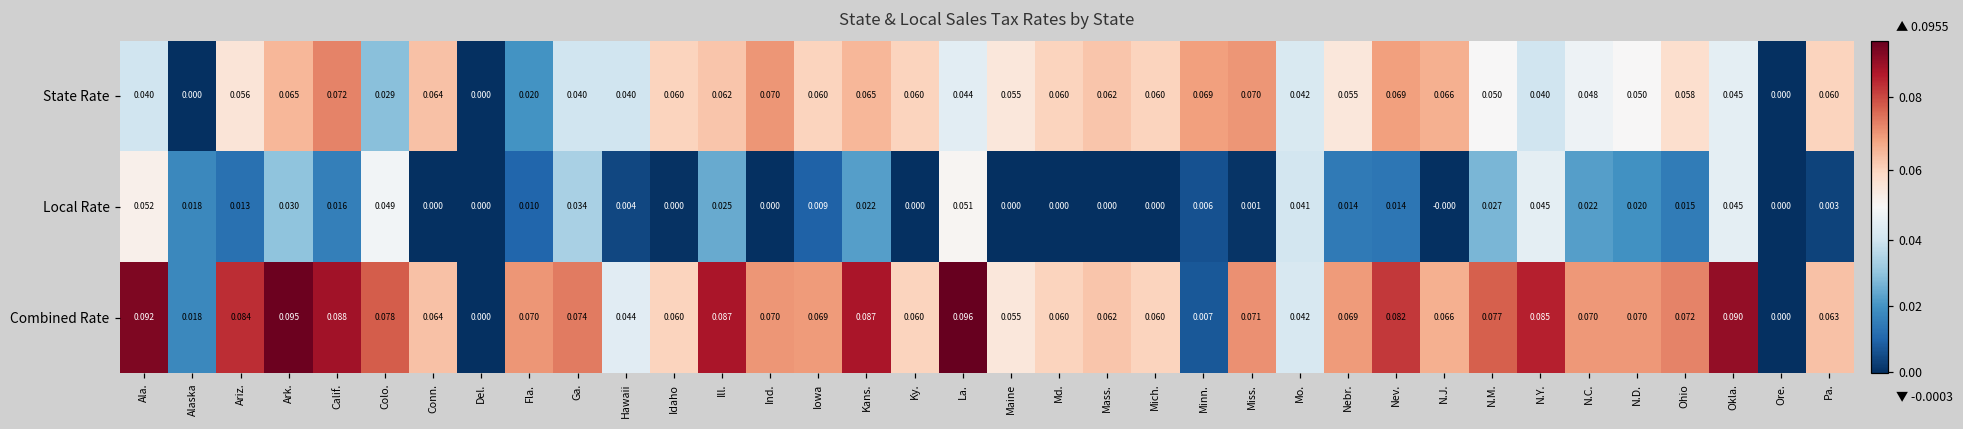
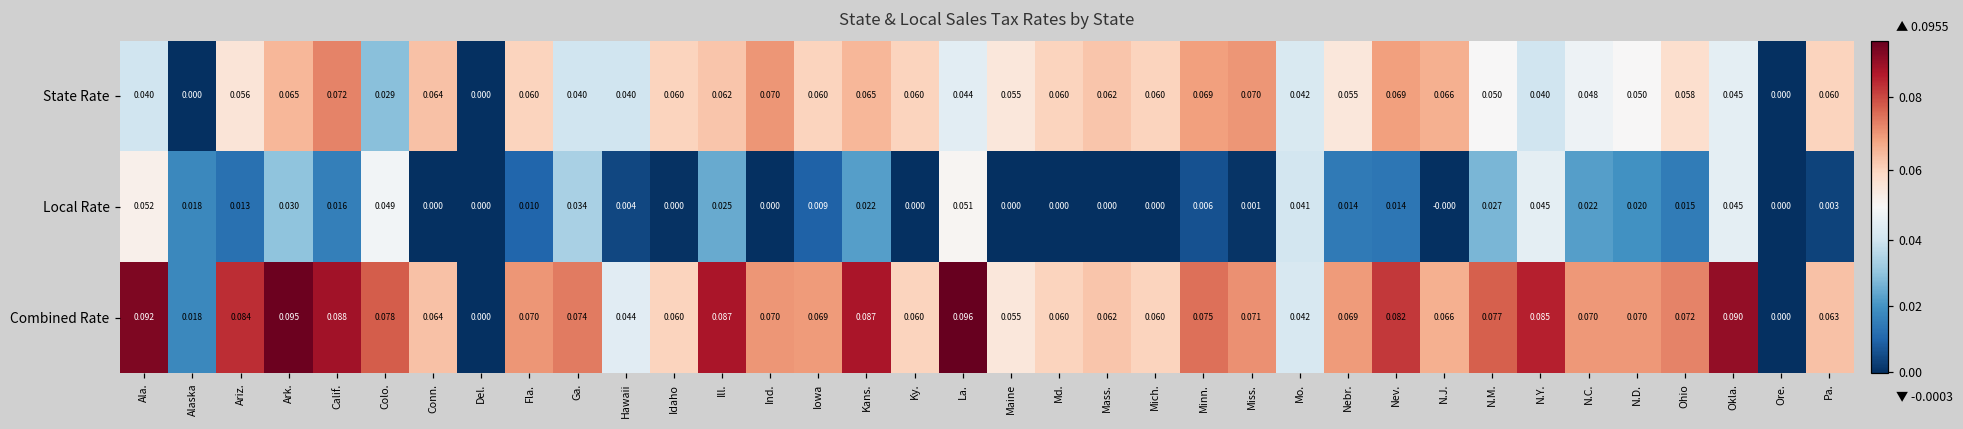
State Rate, Fla.: 0.020 -> 0.060
Combined Rate, Minn.: 0.007 -> 0.075
